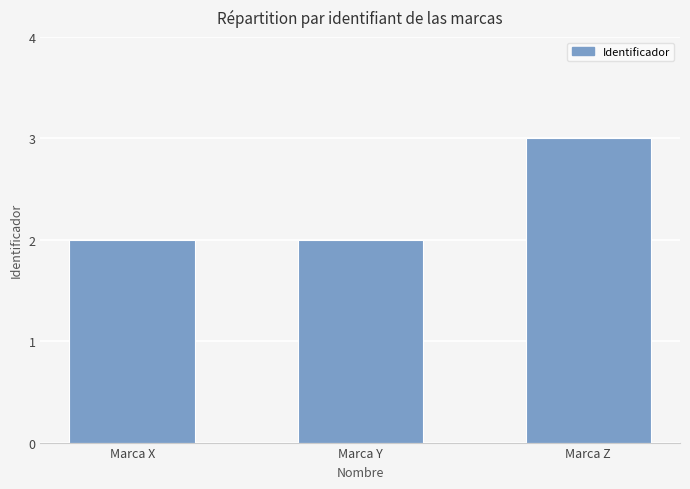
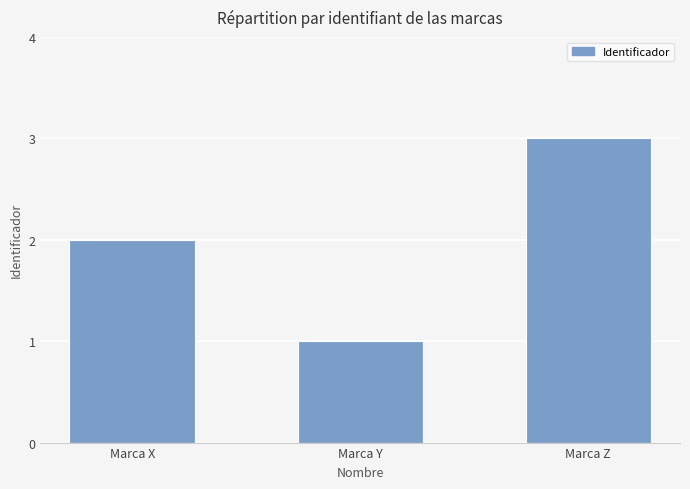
Marca Y: 2 -> 1
